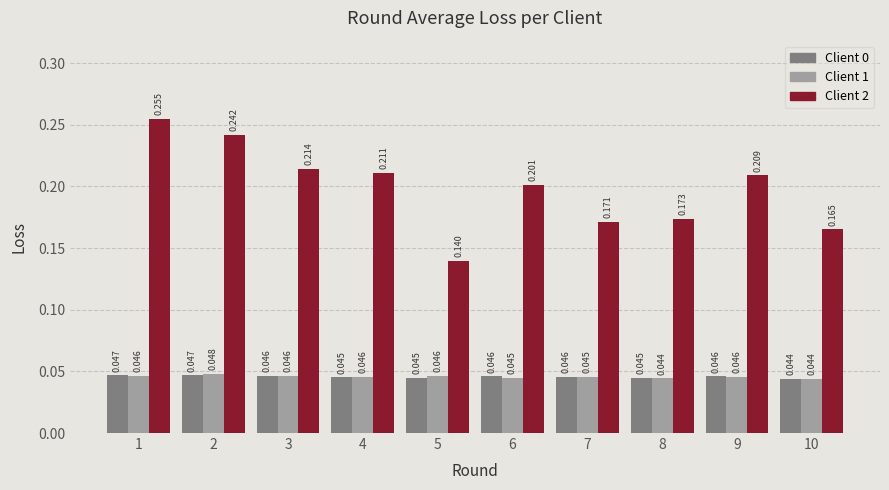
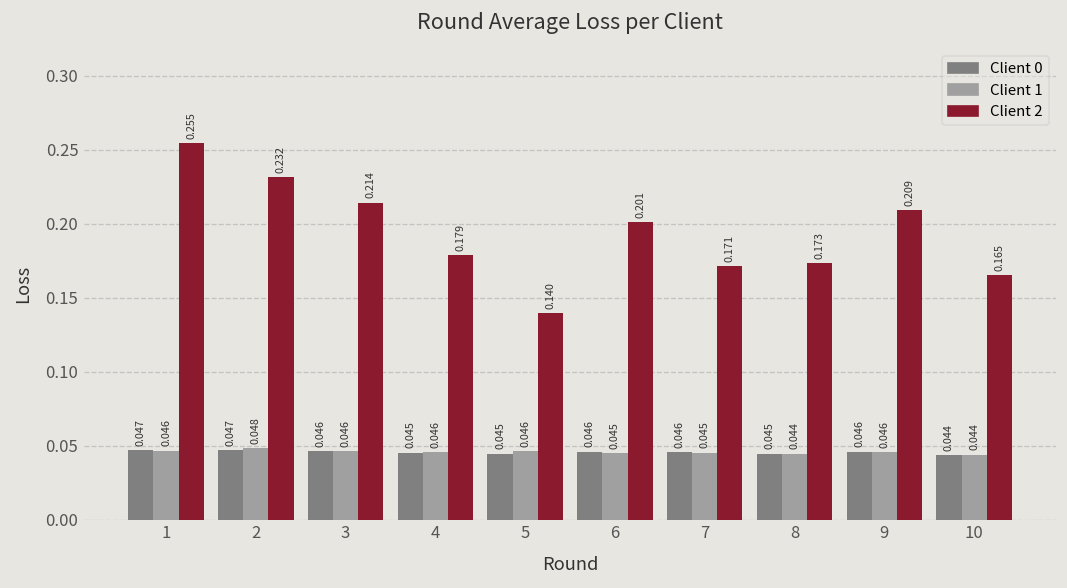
Client 2, 2: 0.242 -> 0.232
Client 2, 4: 0.211 -> 0.179
